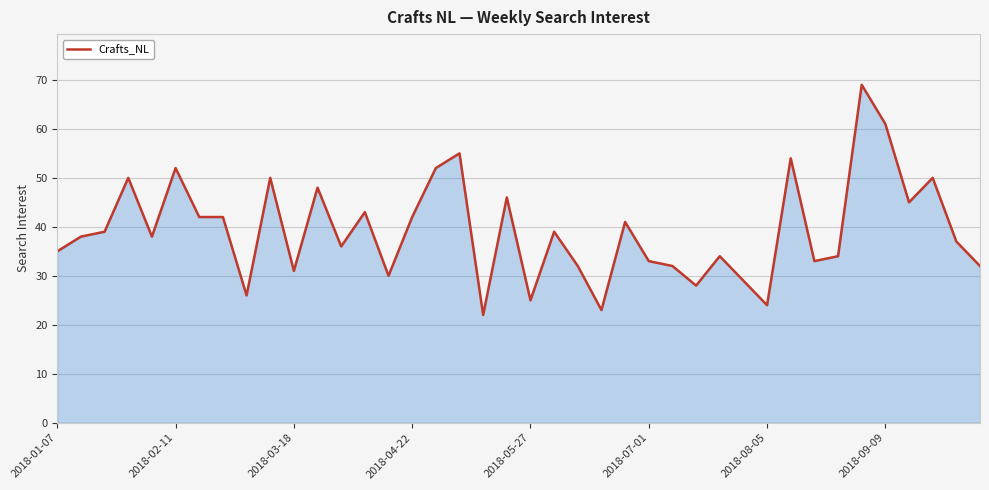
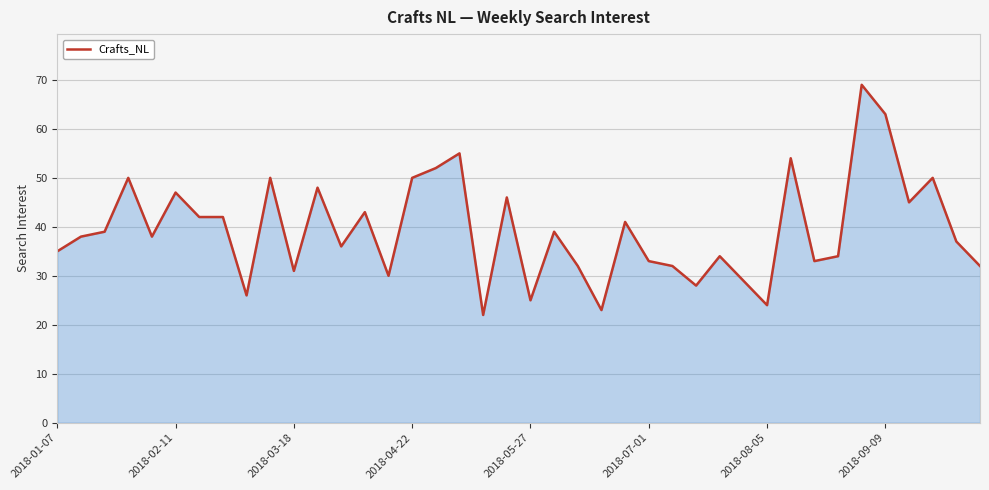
2018-02-11: 52 -> 47
2018-04-22: 42 -> 50
2018-09-09: 61 -> 63
